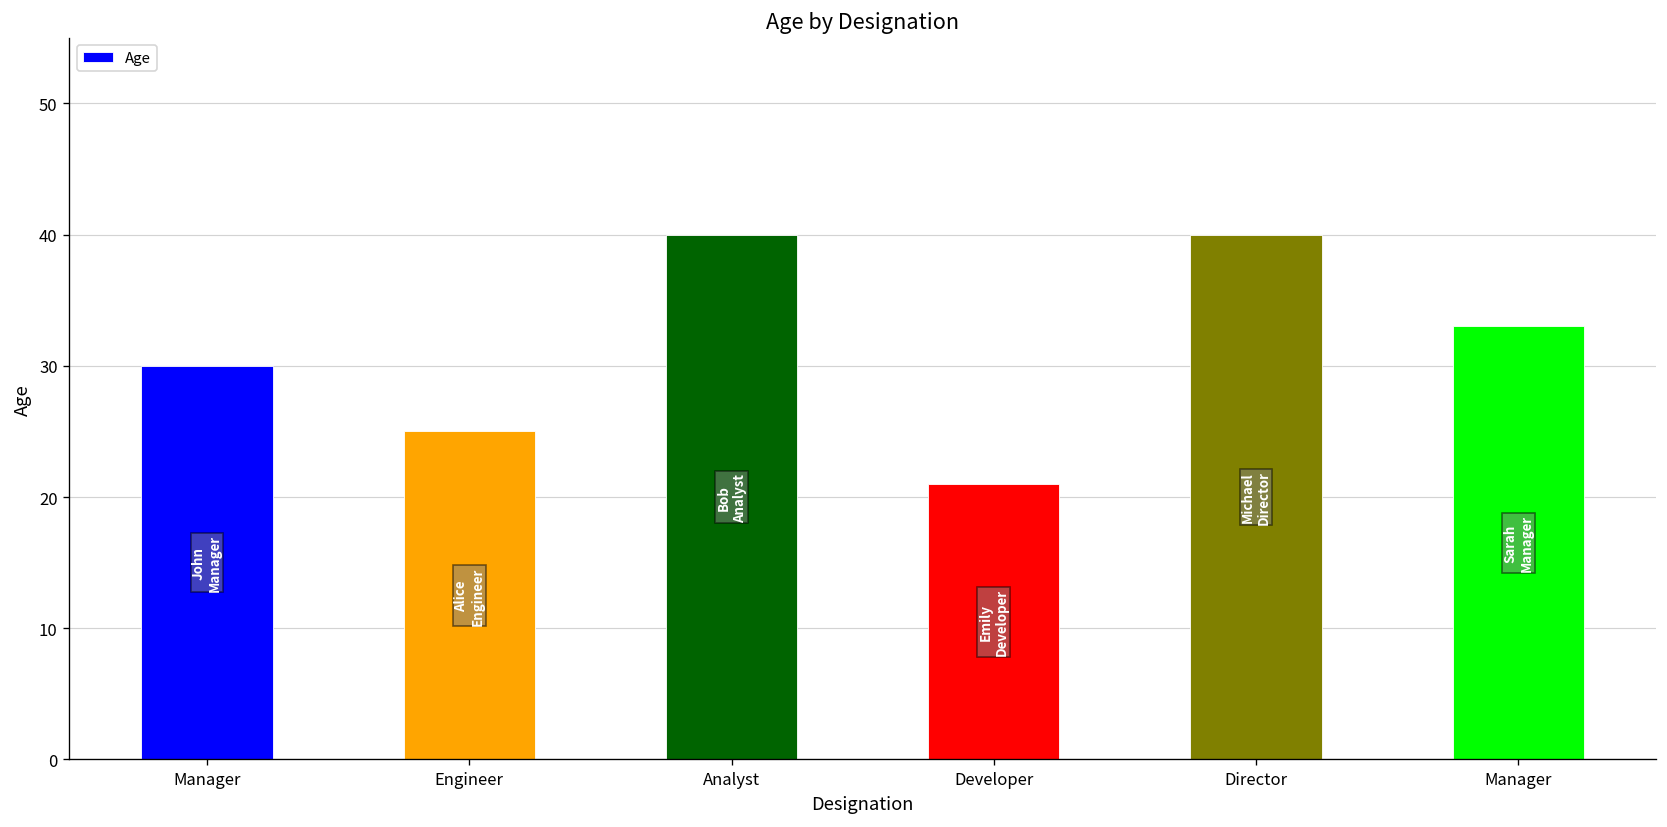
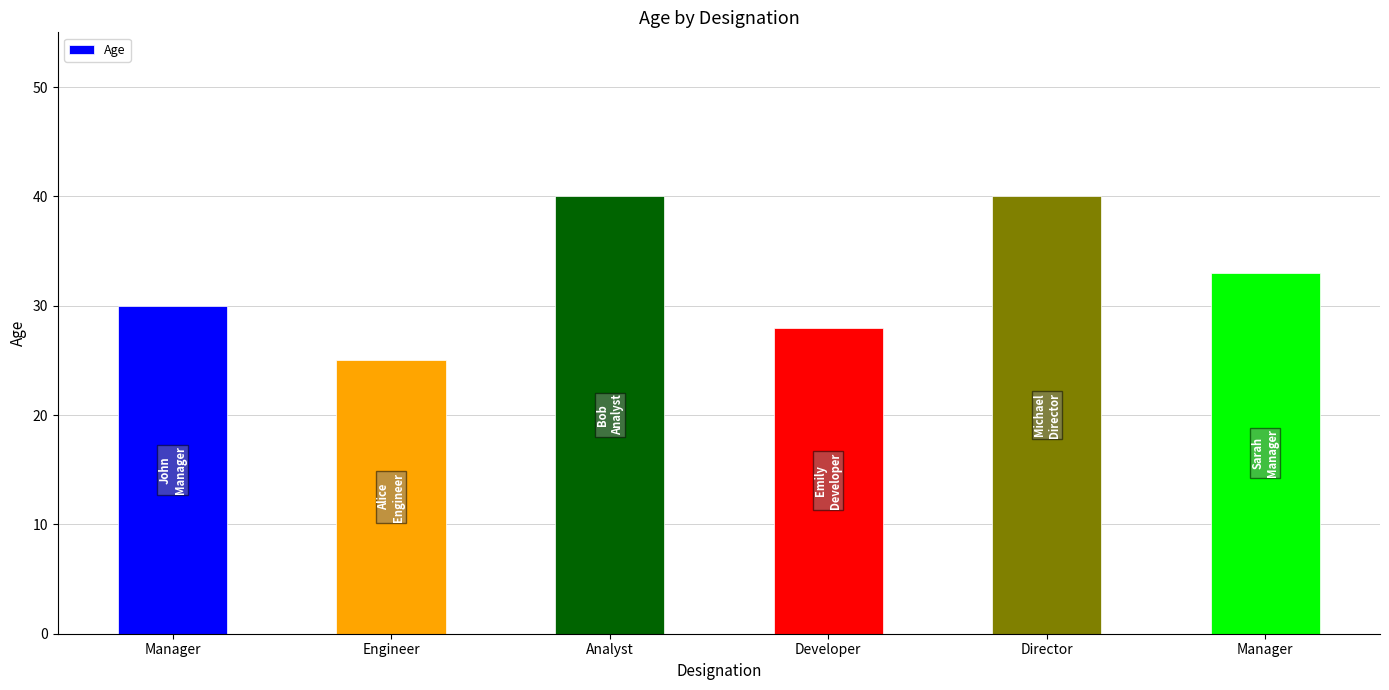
Developer: 21 -> 28
